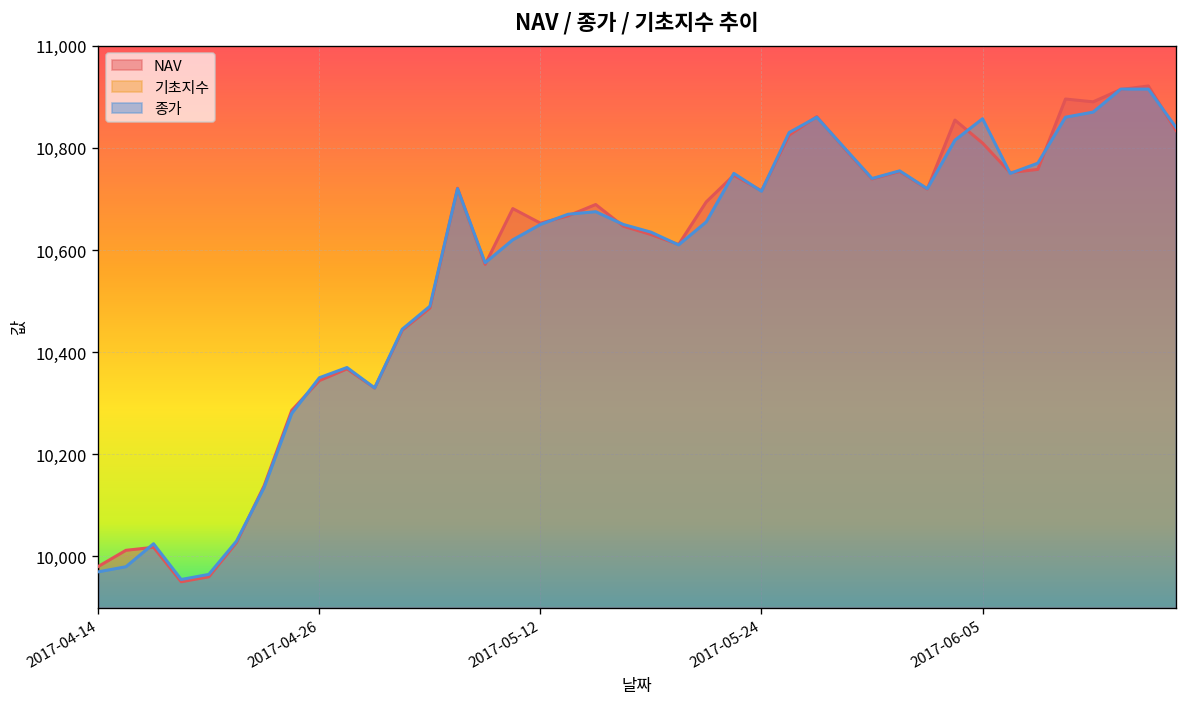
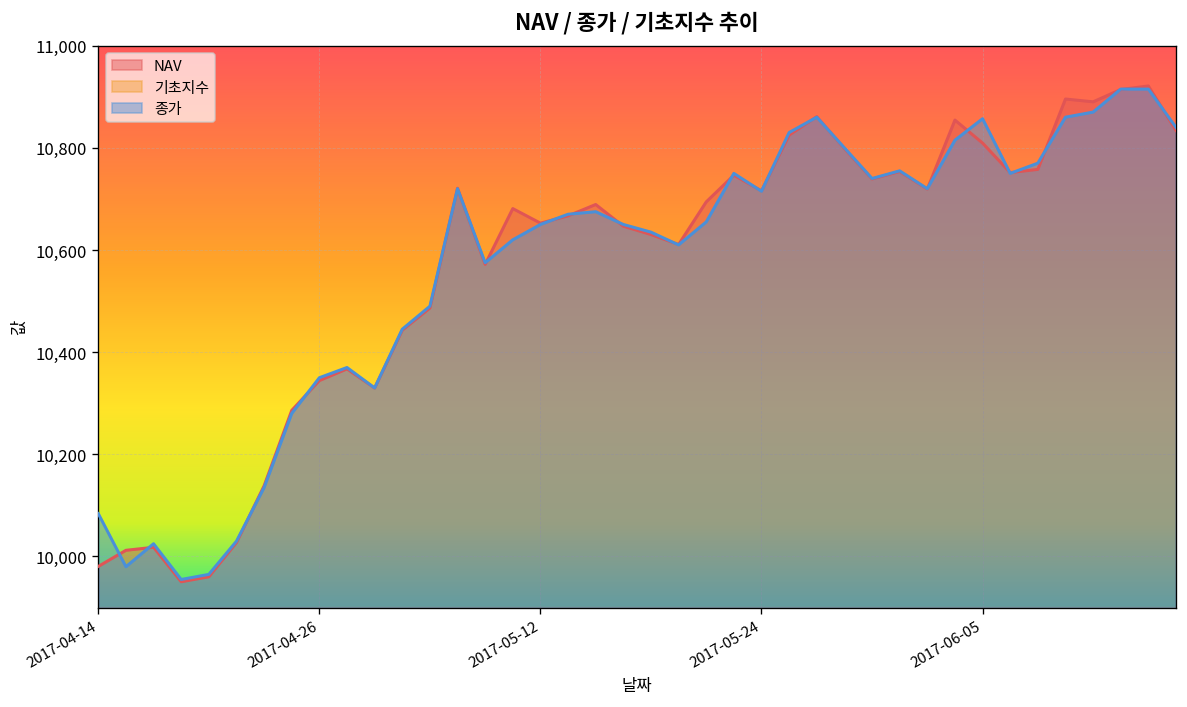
종가, 2017-04-14: 9,970 -> 10,080
